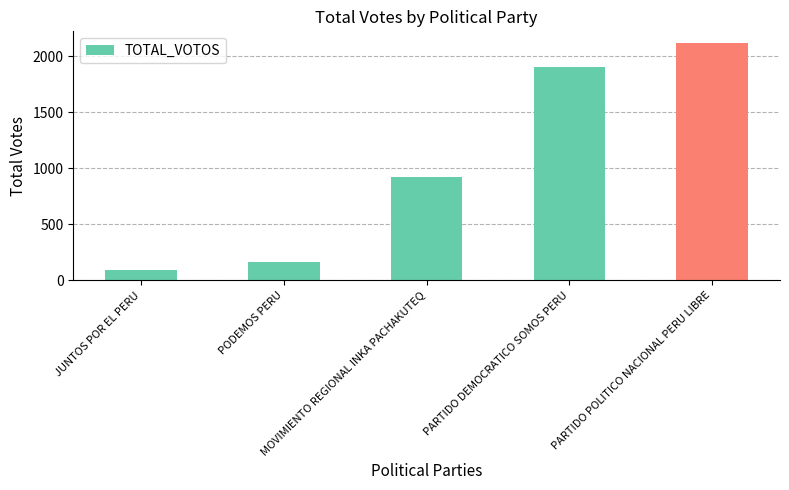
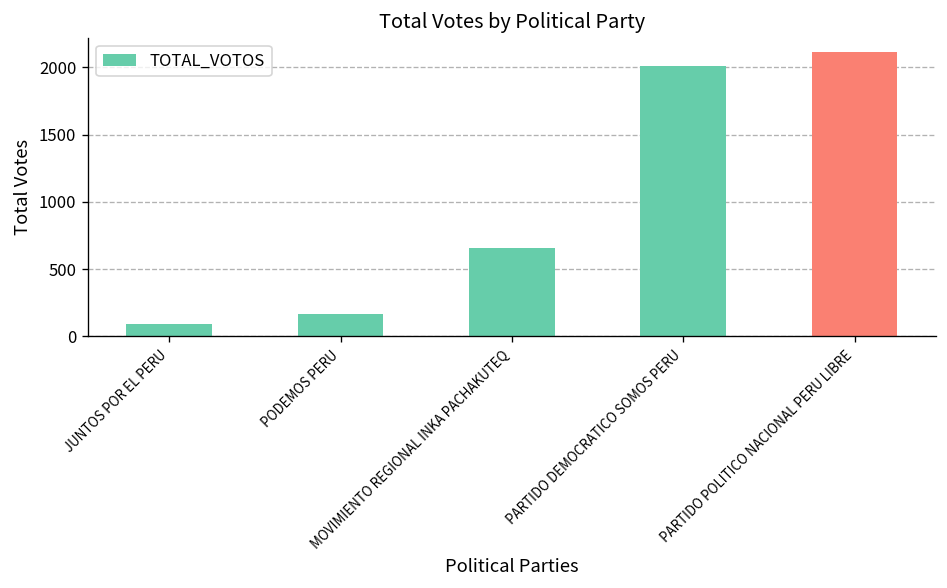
MOVIMIENTO REGIONAL INKA PACHAKUTEQ: 920 -> 660
PARTIDO DEMOCRATICO SOMOS PERU: 1910 -> 2010
